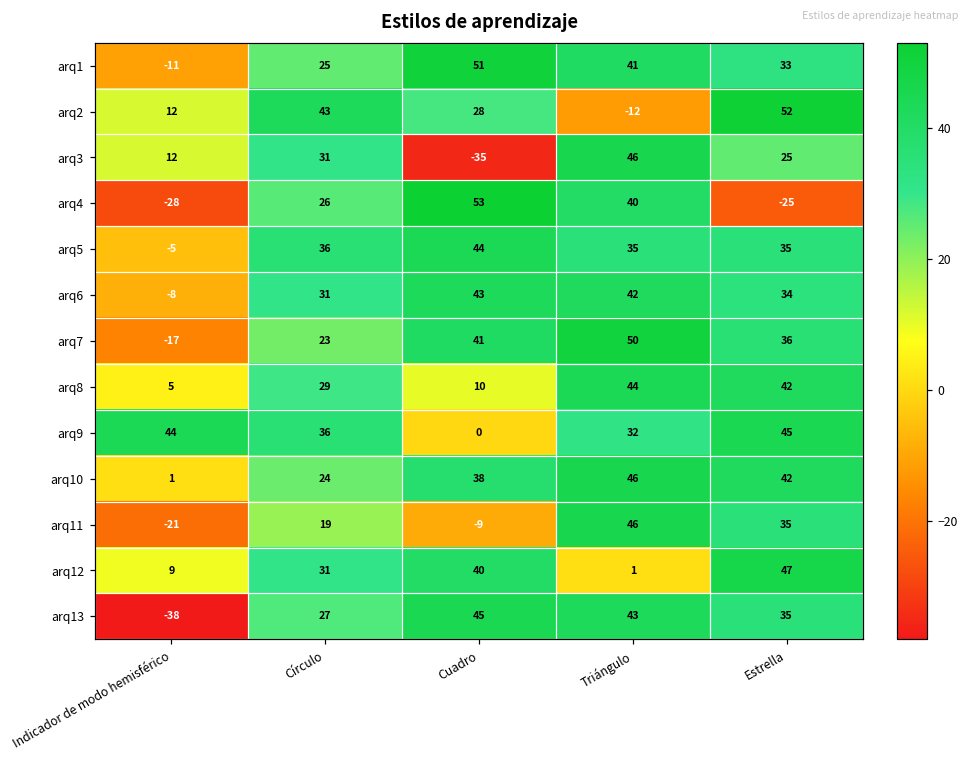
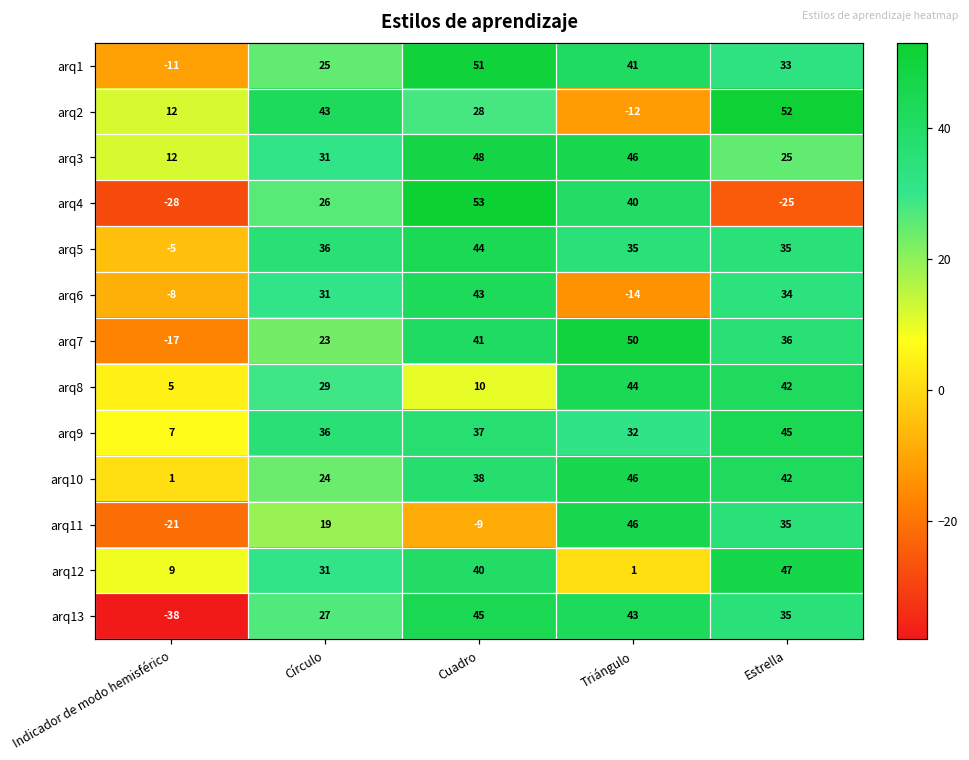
arq3, Cuadro: -35 -> 48
arq6, Triángulo: 42 -> -14
arq9, Indicador de modo hemisférico: 44 -> 7
arq9, Cuadro: 0 -> 37
